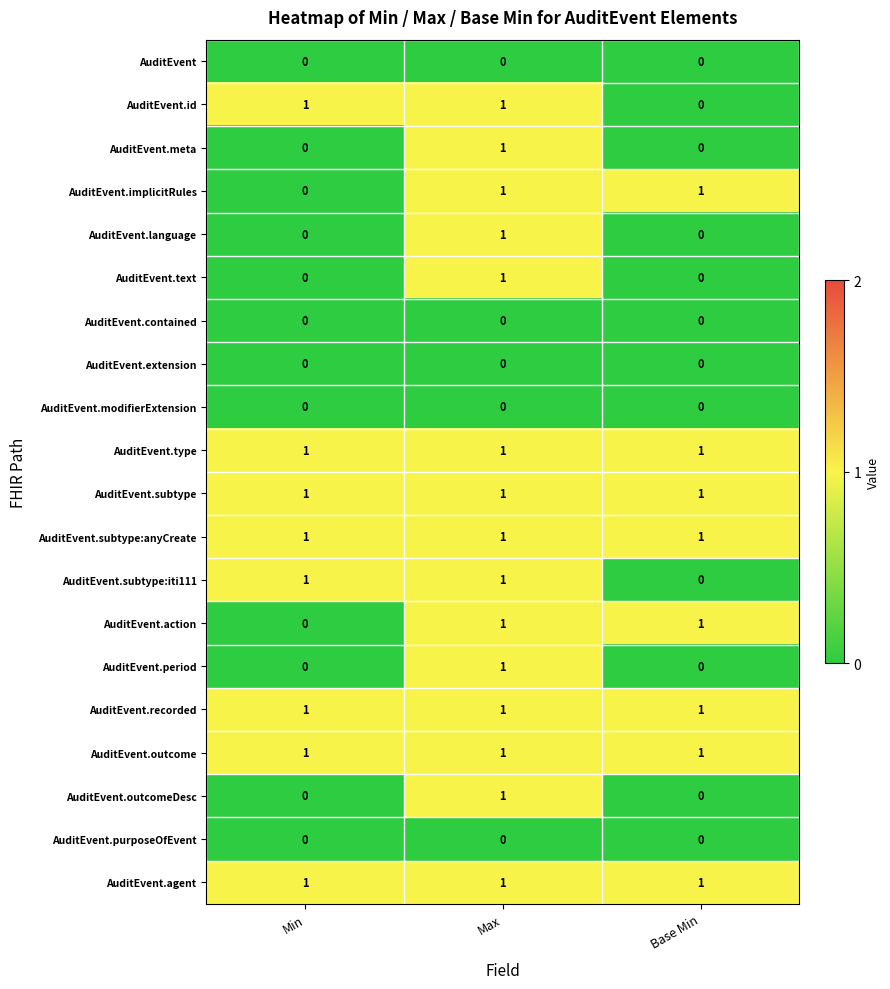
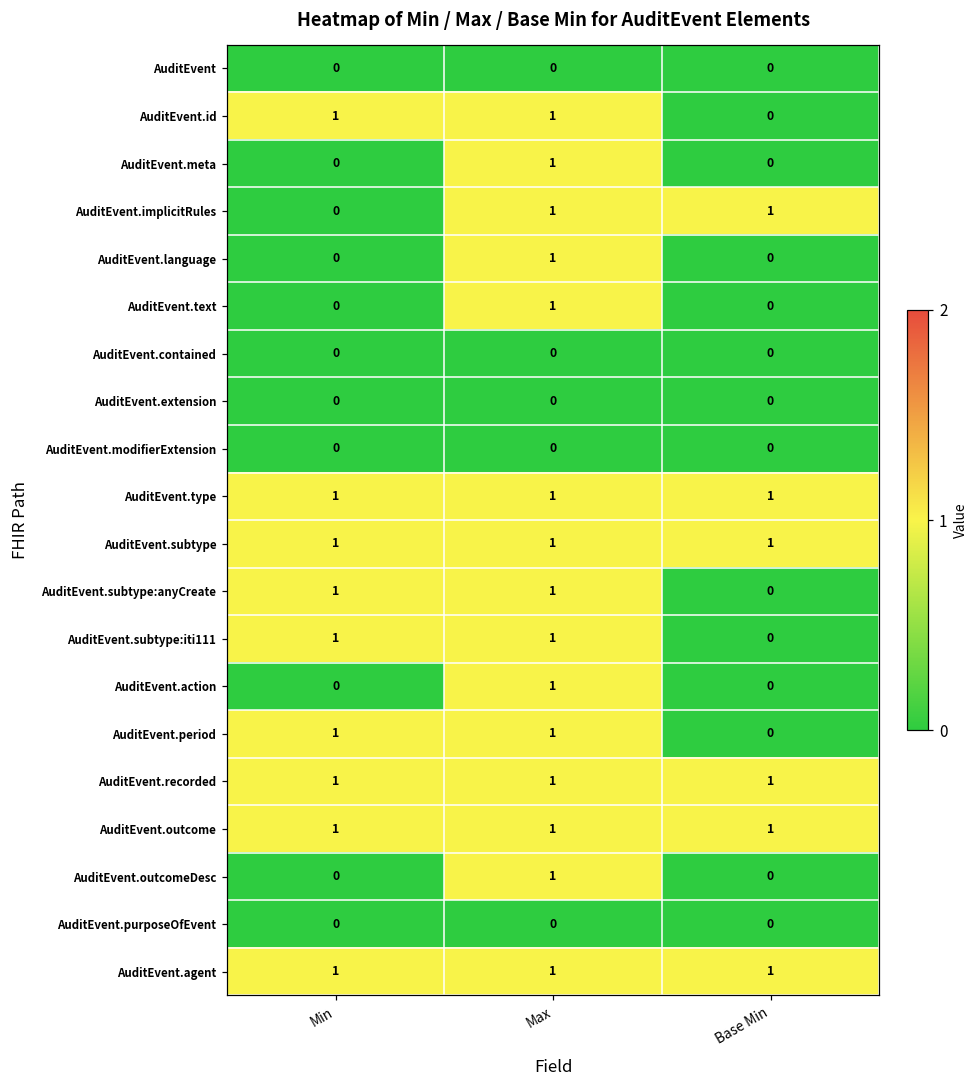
AuditEvent.subtype:anyCreate, Base Min: 1 -> 0
AuditEvent.action, Base Min: 1 -> 0
AuditEvent.period, Min: 0 -> 1
